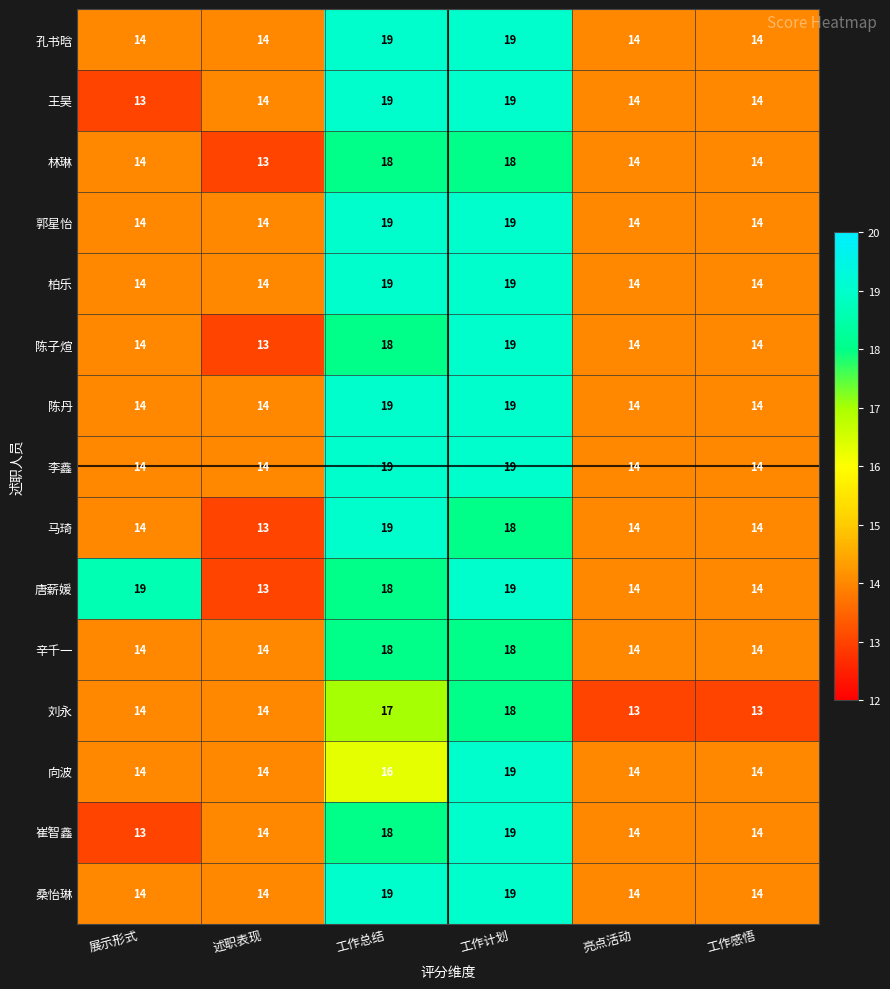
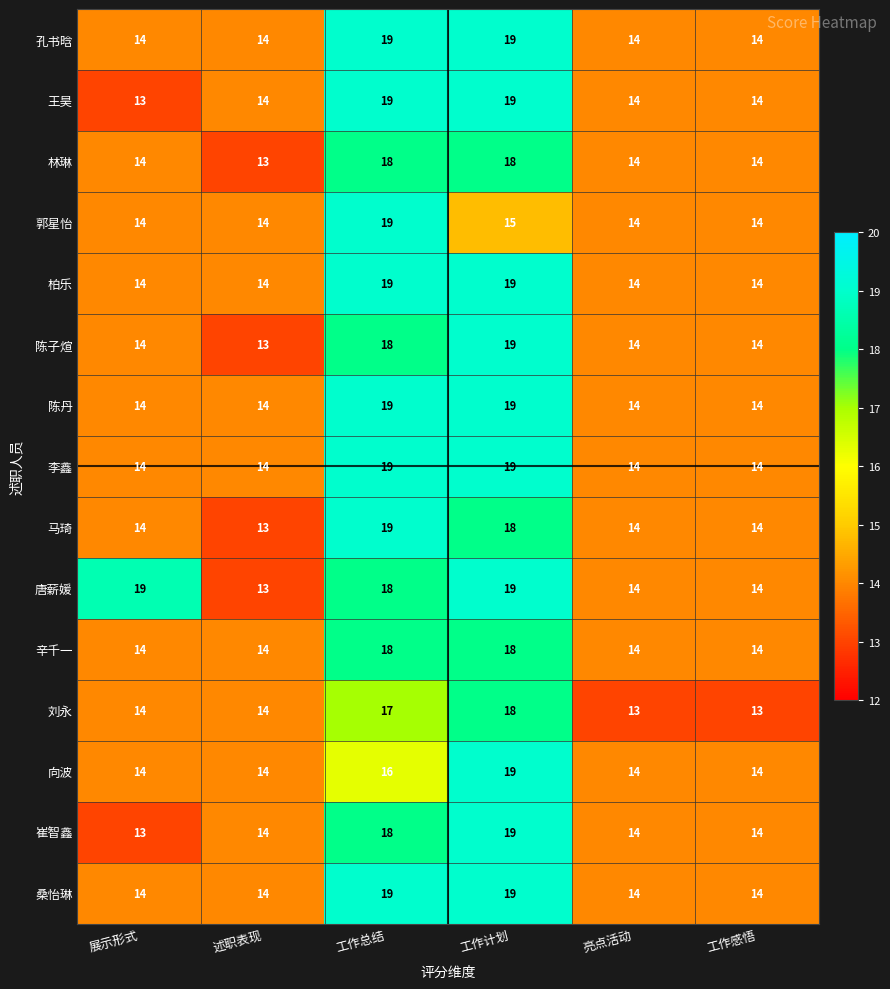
郭星怡, 工作计划: 19 -> 15
